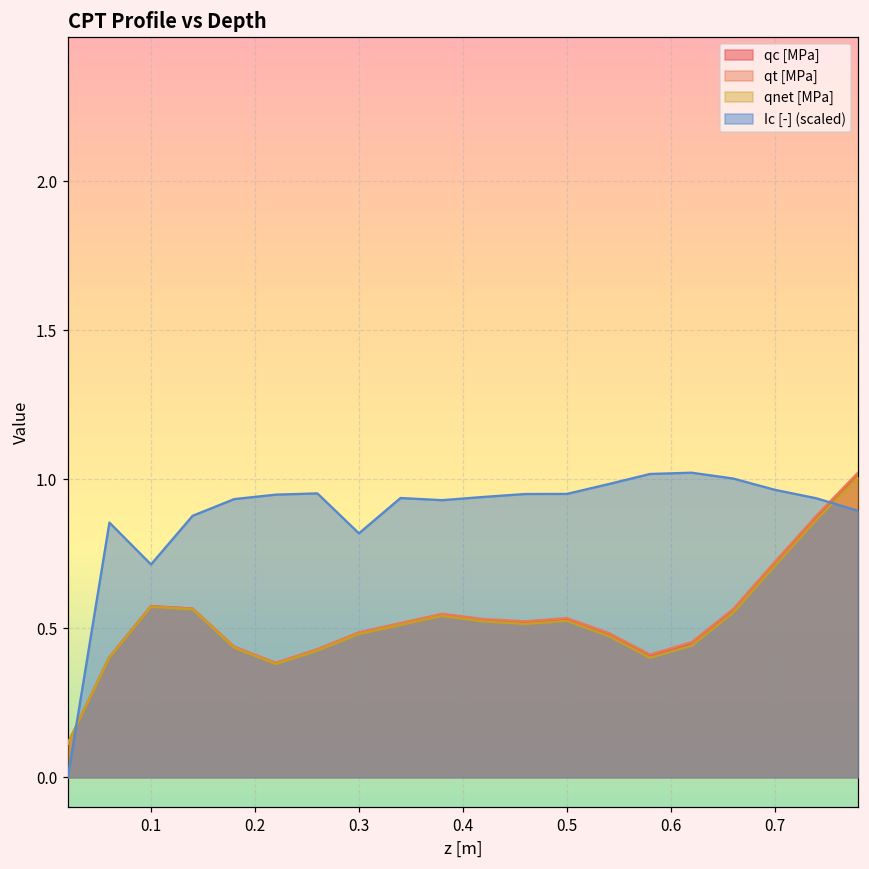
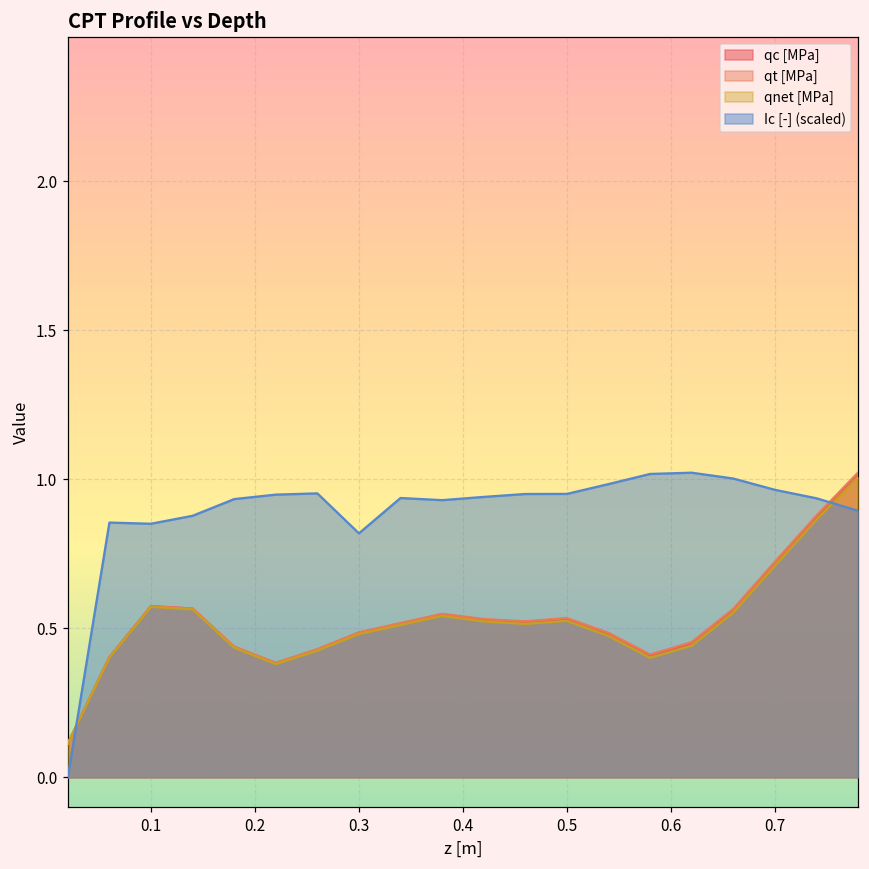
Ic [-] (scaled), 0.1: 0.71 -> 0.85
